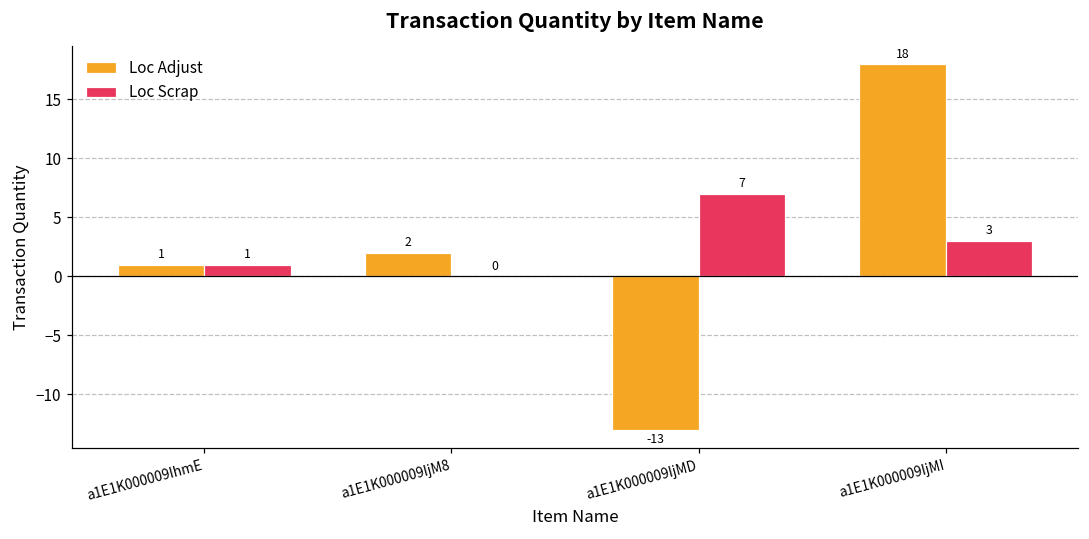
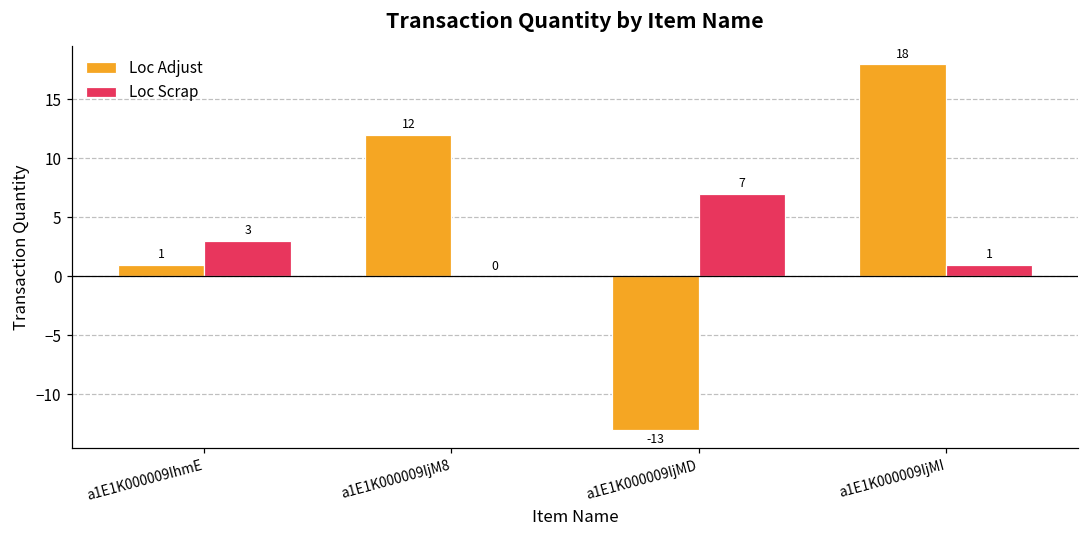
Loc Scrap, a1E1K000009IhmE: 1 -> 3
Loc Adjust, a1E1K000009IjM8: 2 -> 12
Loc Scrap, a1E1K000009IjMI: 3 -> 1
